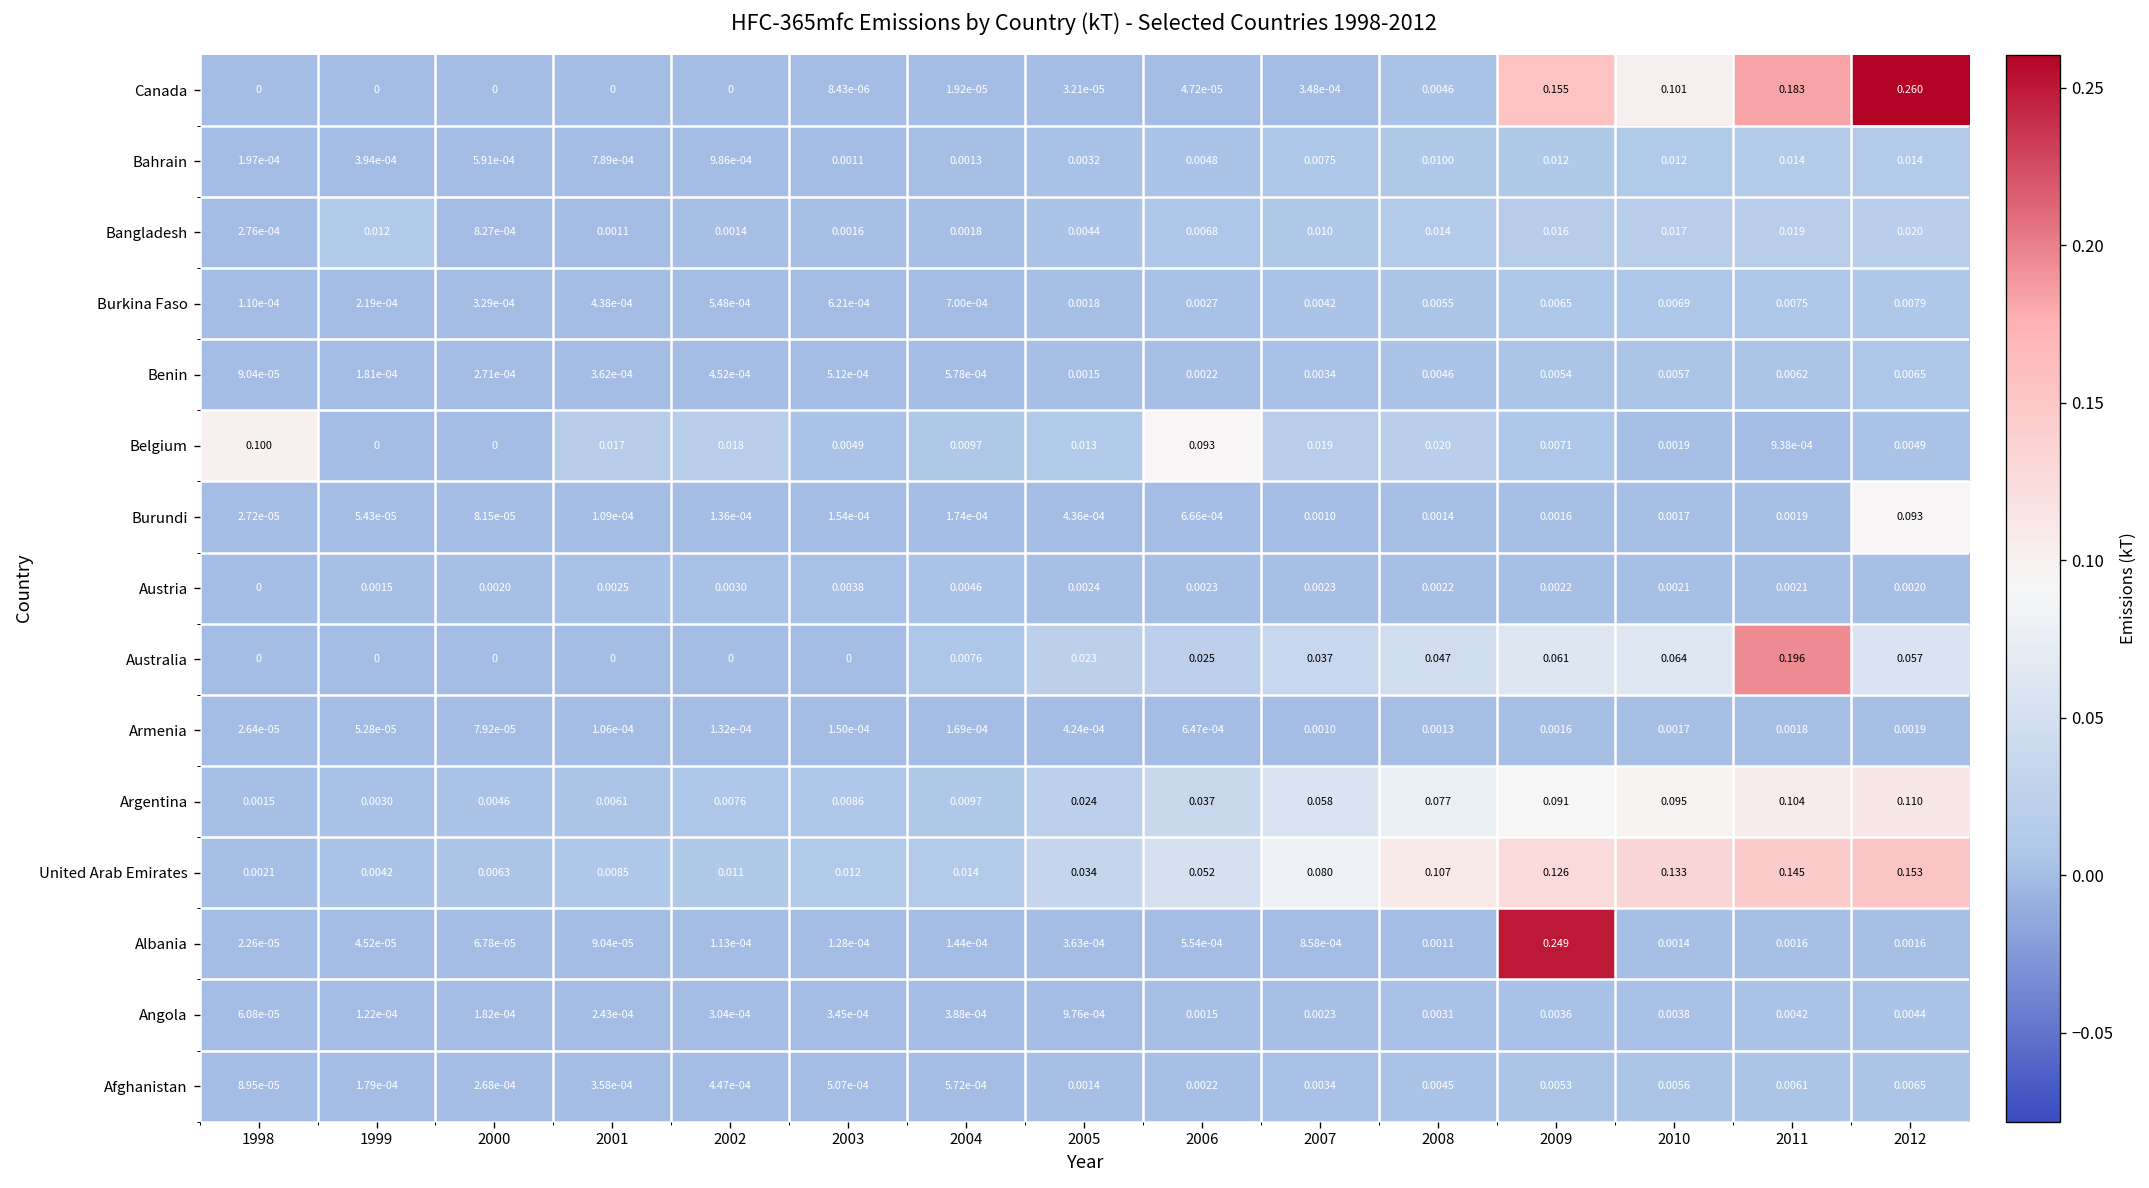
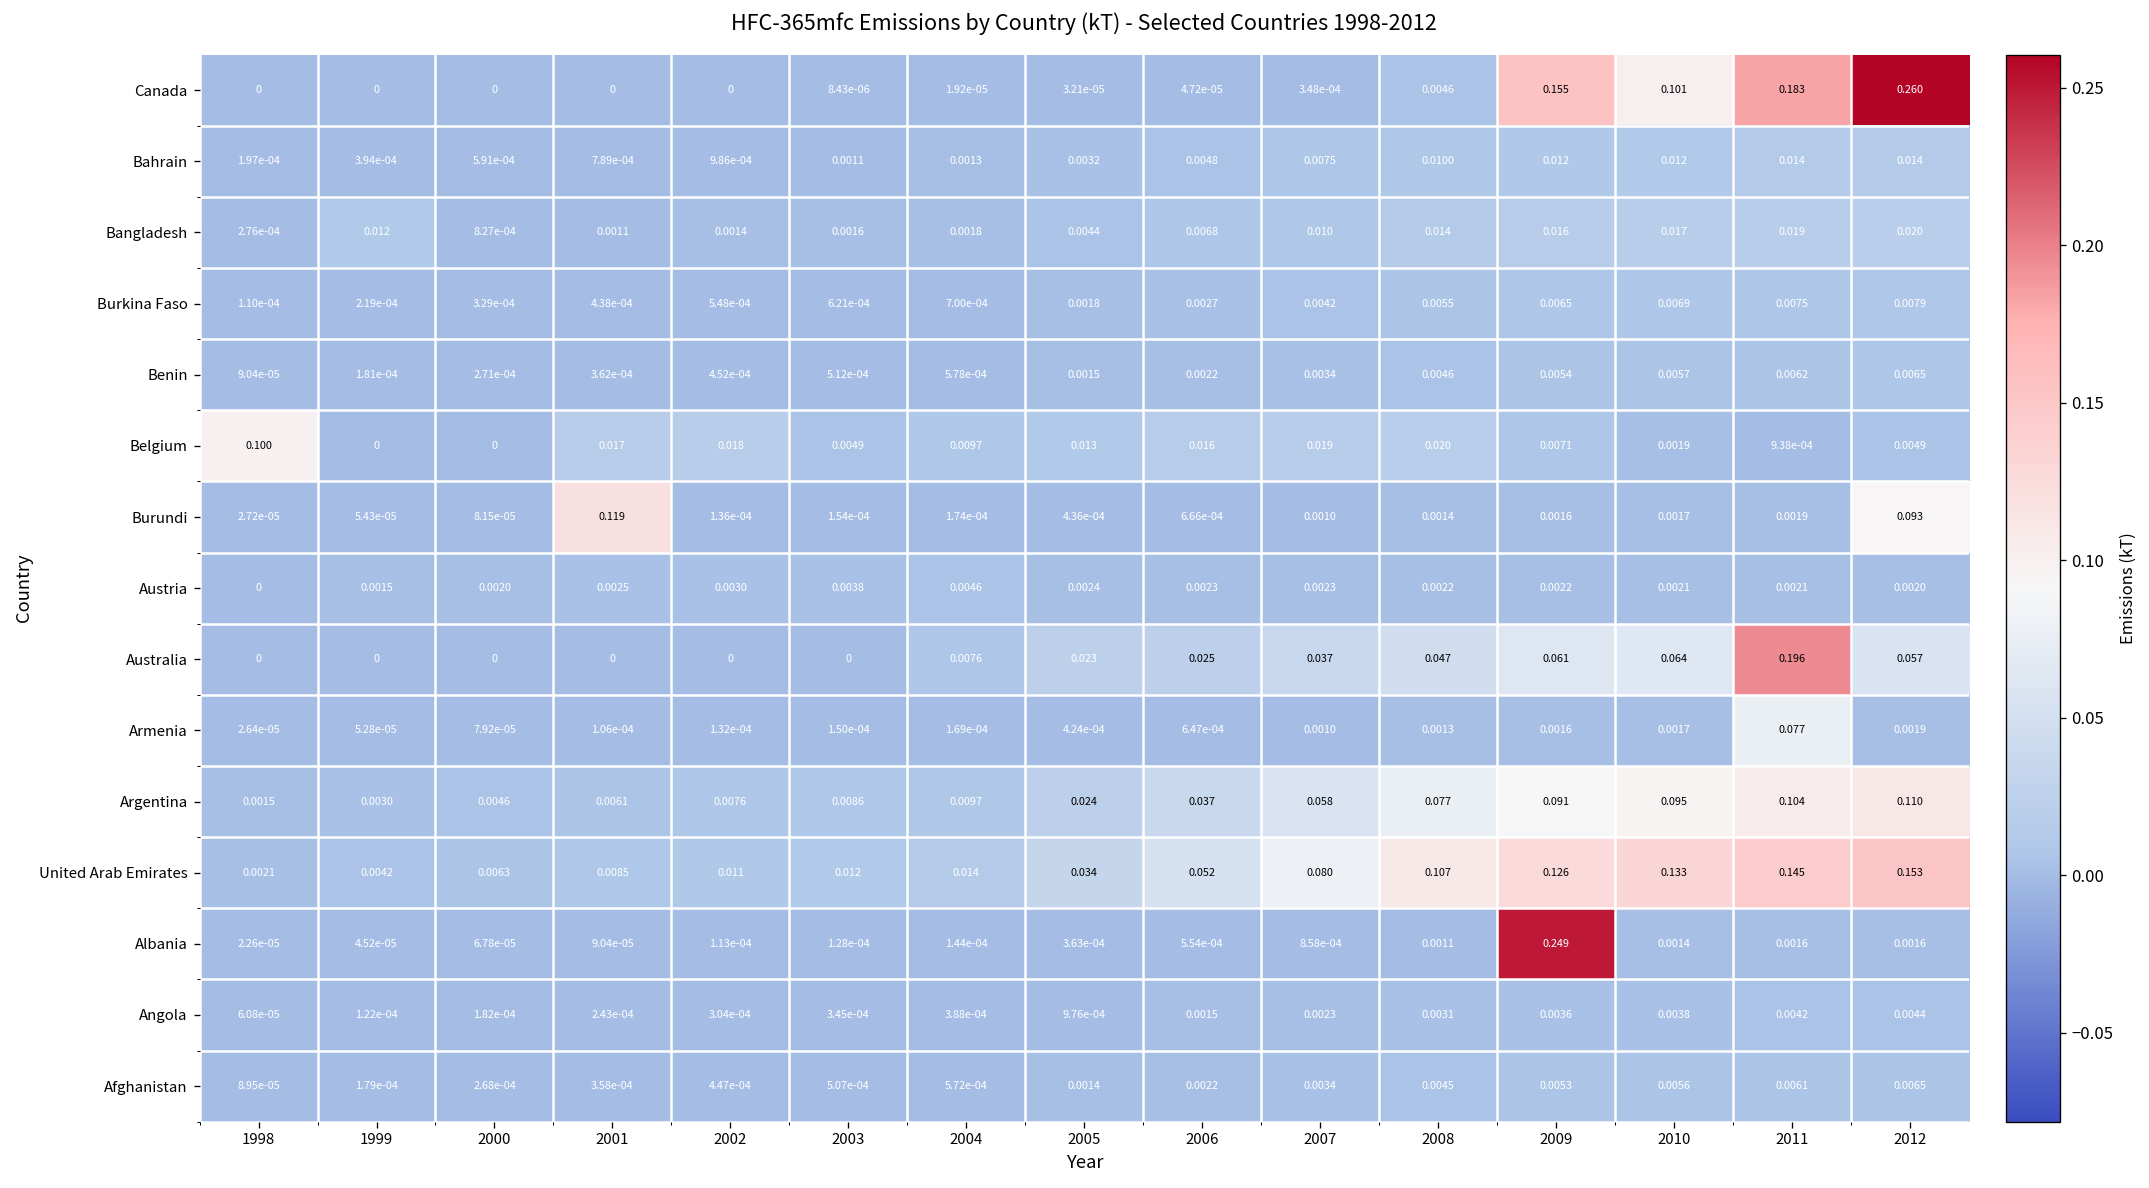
Belgium, 2006: 0.093 -> 0.016
Burundi, 2001: 1.09e-04 -> 0.119
Armenia, 2011: 0.0018 -> 0.077
